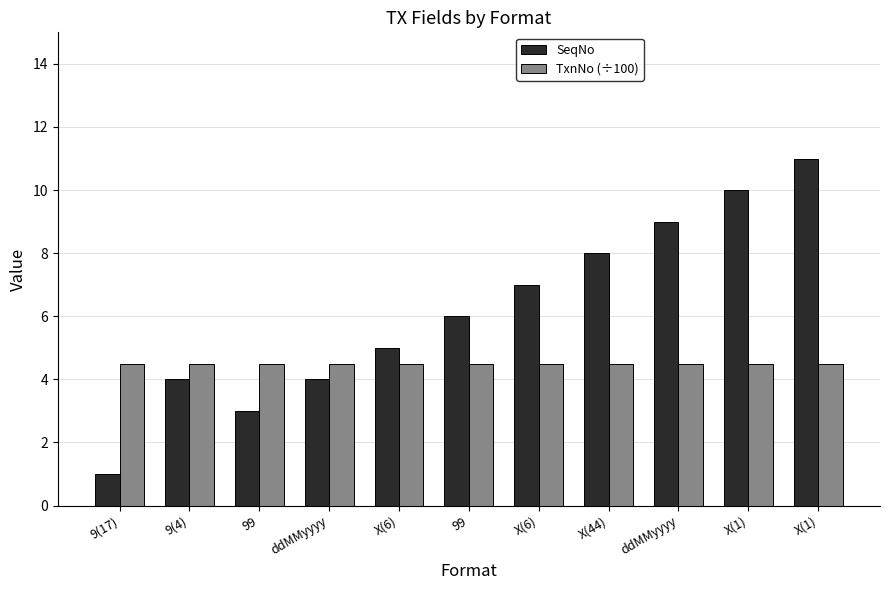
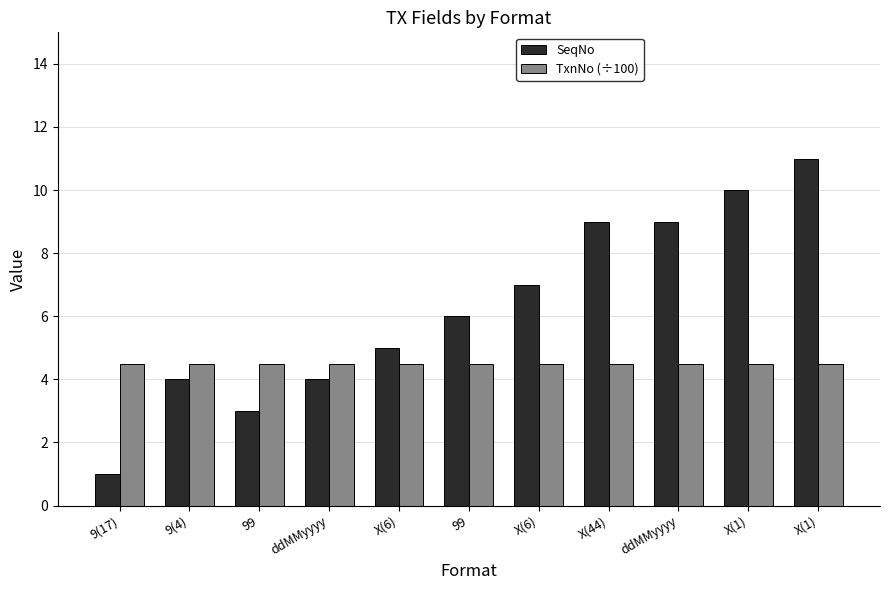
SeqNo, X(44): 8 -> 9
